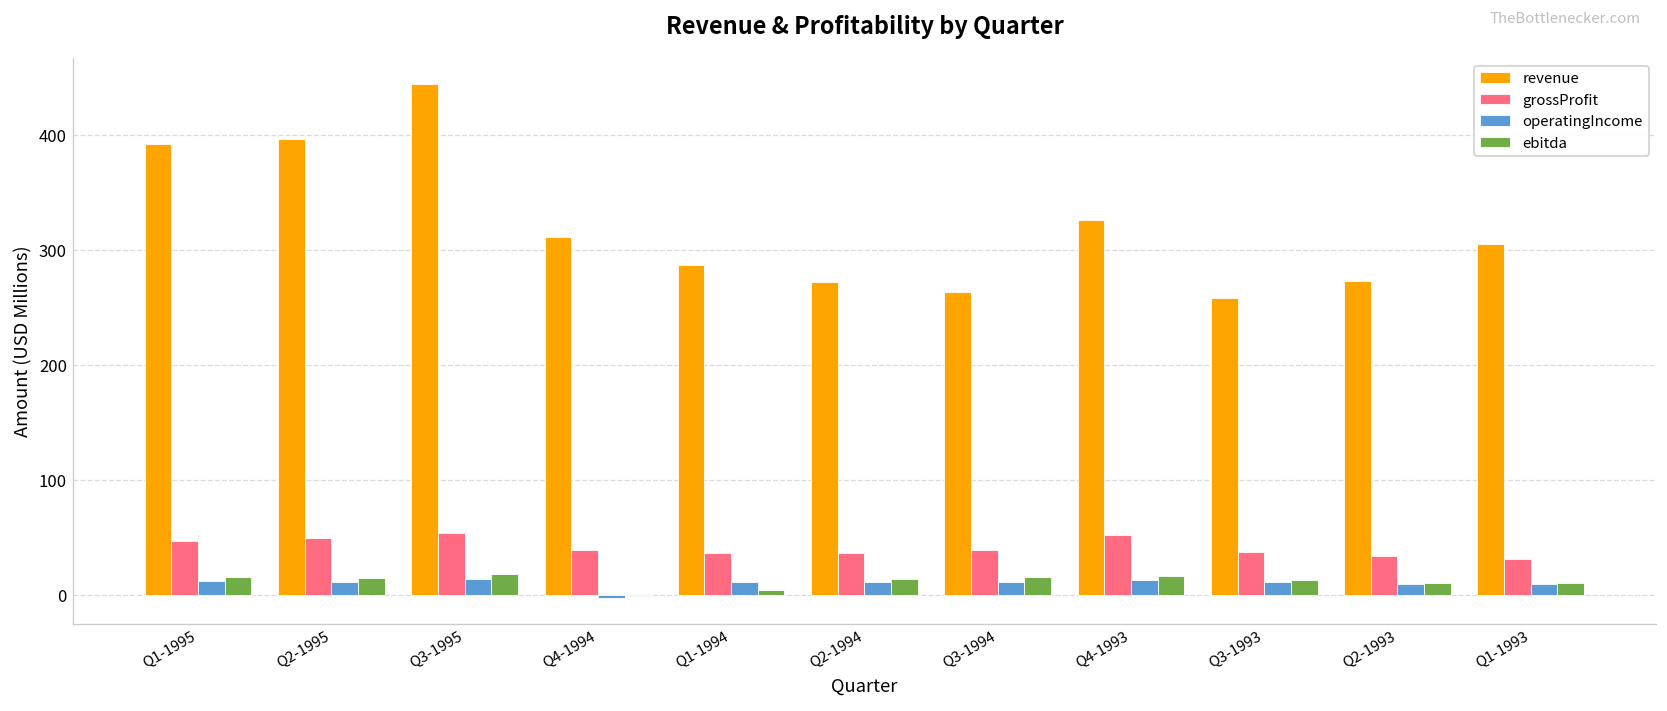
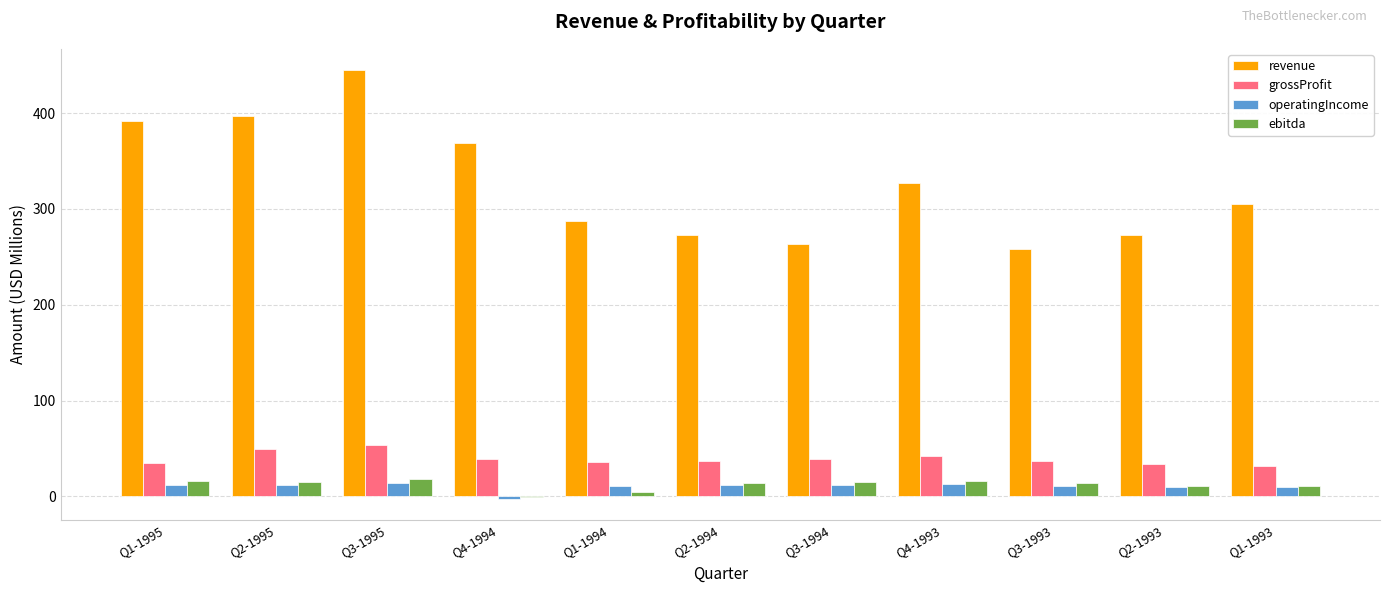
grossProfit, Q1-1995: 50 -> 40
revenue, Q4-1994: 310 -> 370
grossProfit, Q4-1993: 50 -> 40
